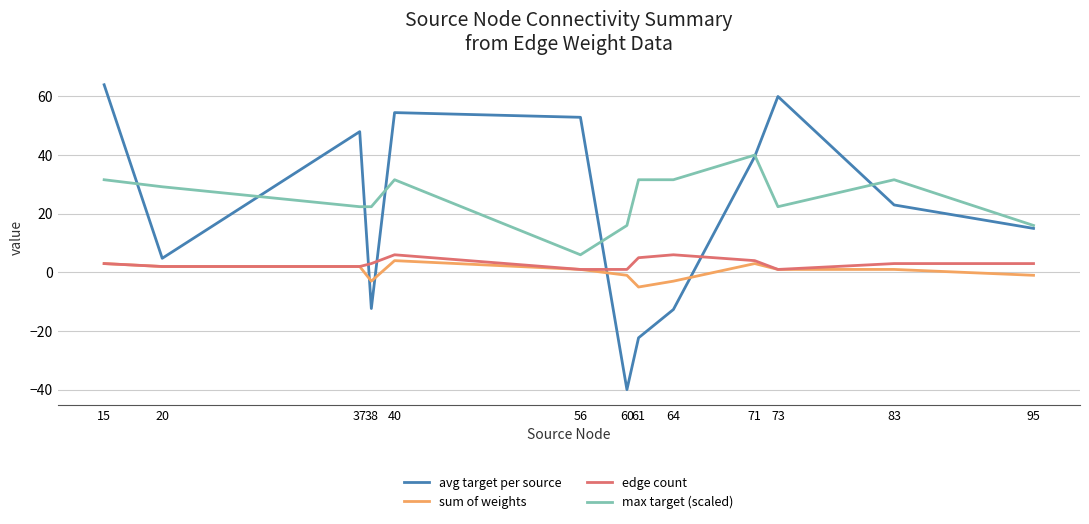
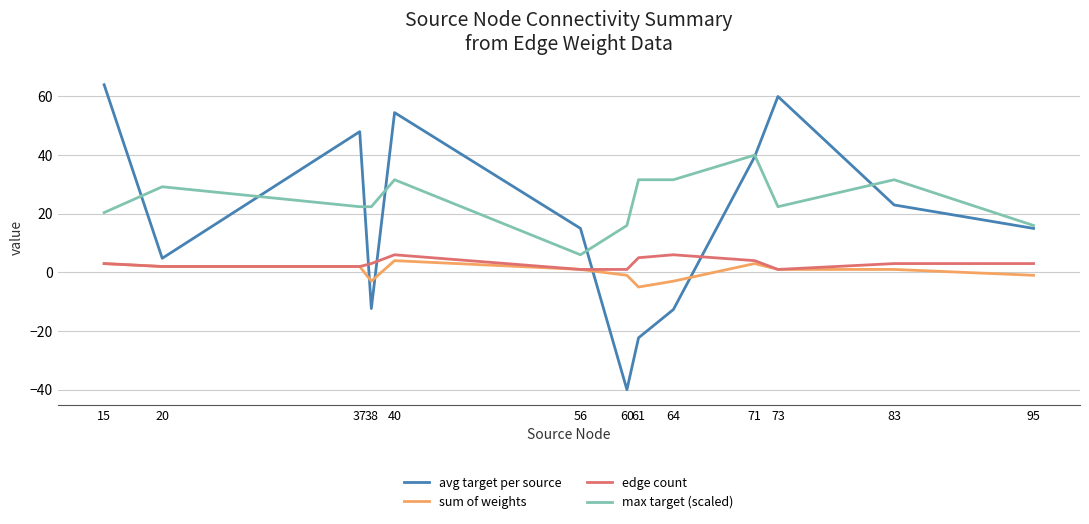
max target (scaled), 15: 32 -> 20
avg target per source, 56: 53 -> 15
